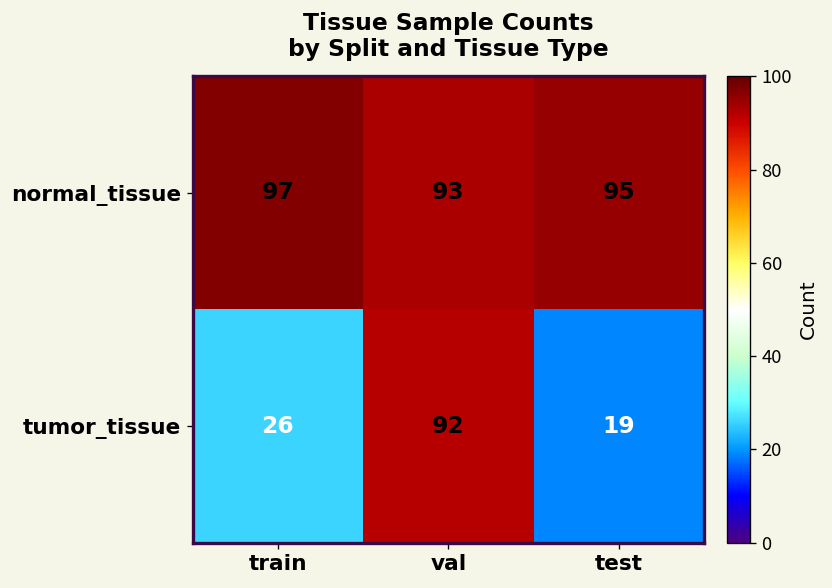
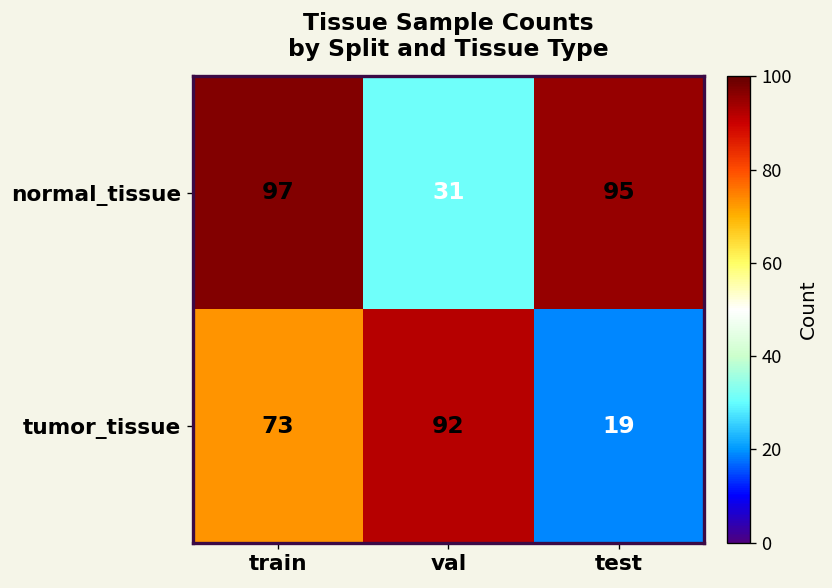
normal_tissue, val: 93 -> 31
tumor_tissue, train: 26 -> 73
